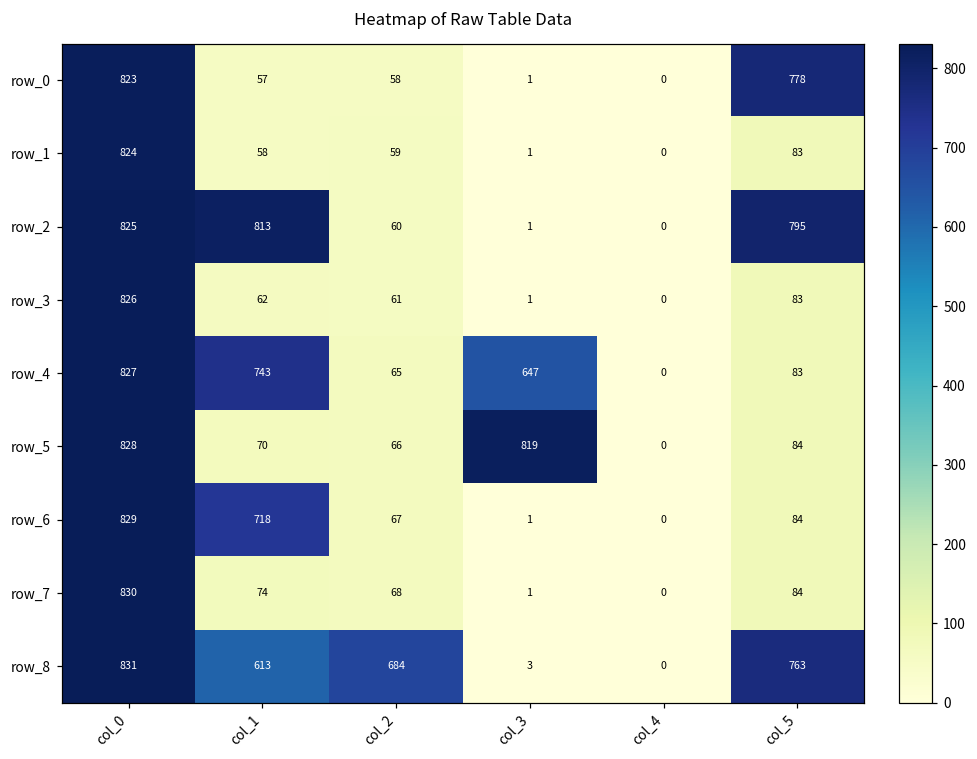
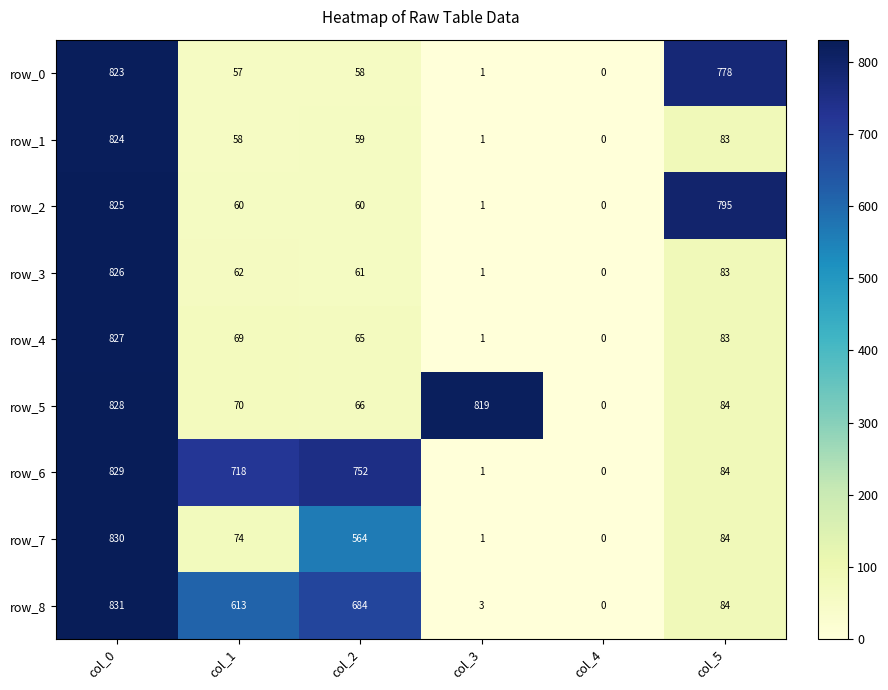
row_2, col_1: 813 -> 60
row_4, col_1: 743 -> 69
row_4, col_3: 647 -> 1
row_6, col_2: 67 -> 752
row_7, col_2: 68 -> 564
row_8, col_5: 763 -> 84
